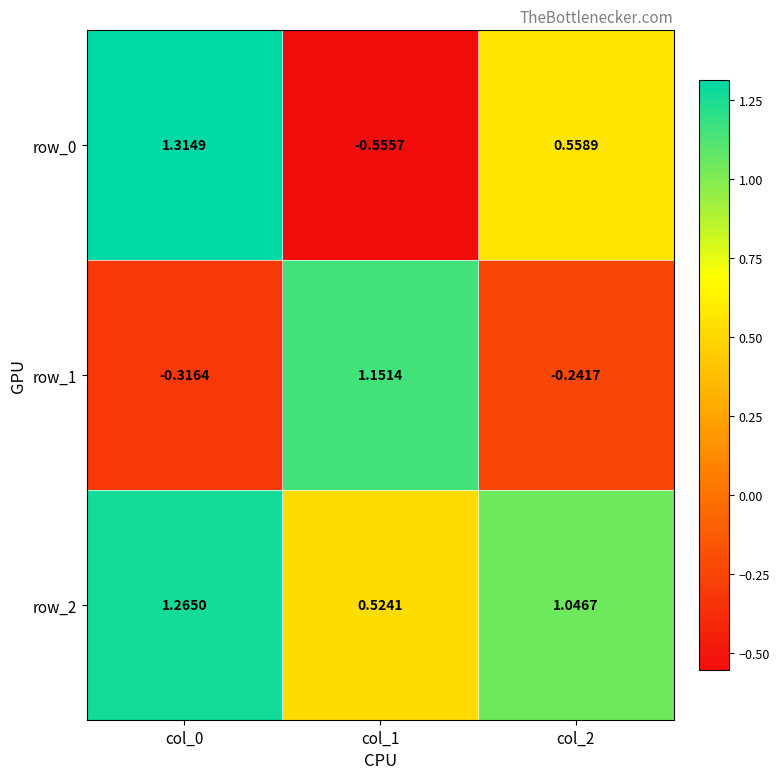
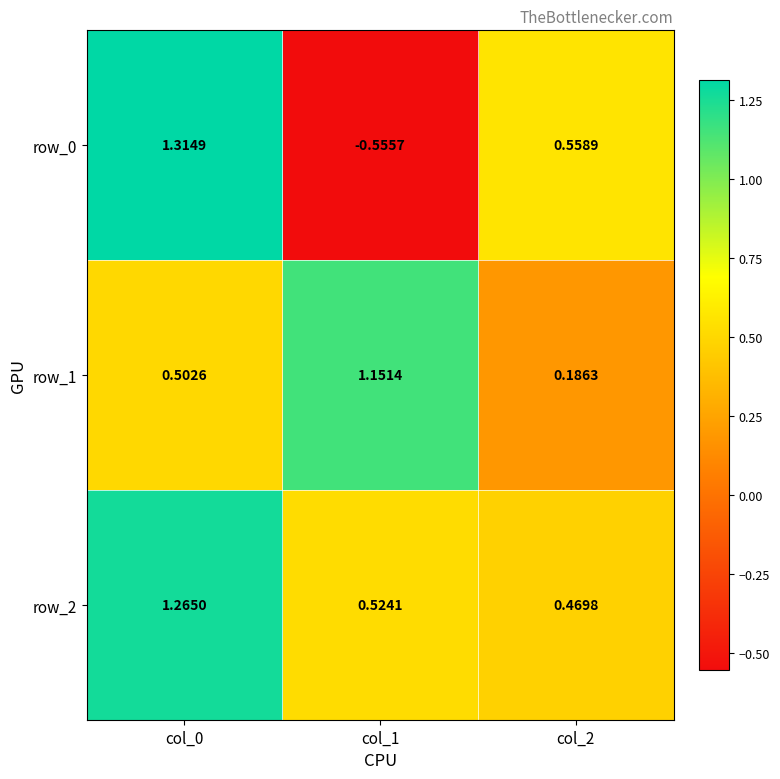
row_1, col_0: -0.3164 -> 0.5026
row_1, col_2: -0.2417 -> 0.1863
row_2, col_2: 1.0467 -> 0.4698
